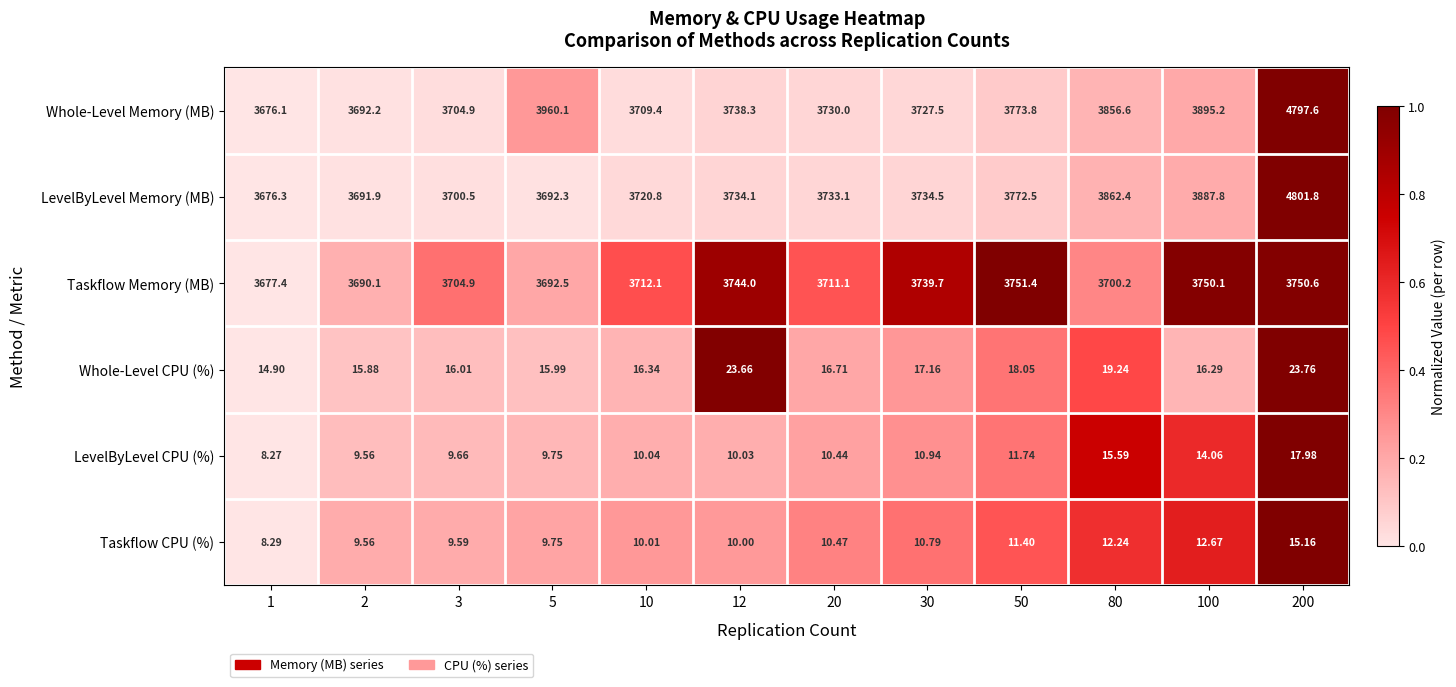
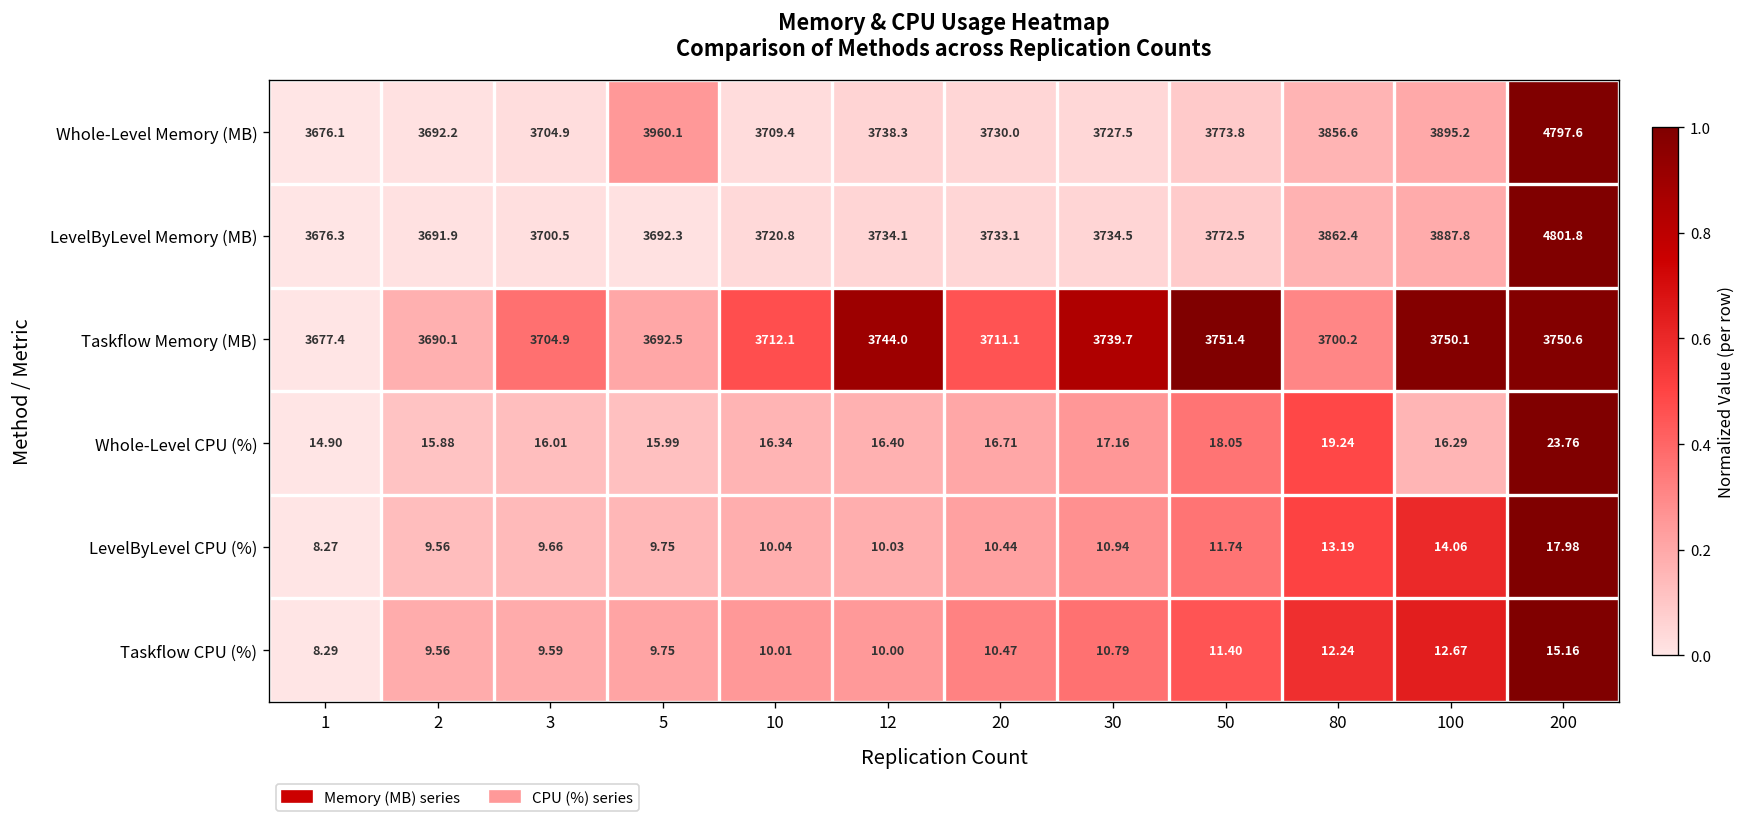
Whole-Level CPU (%), 12: 23.66 -> 16.40
LevelByLevel CPU (%), 80: 15.59 -> 13.19
